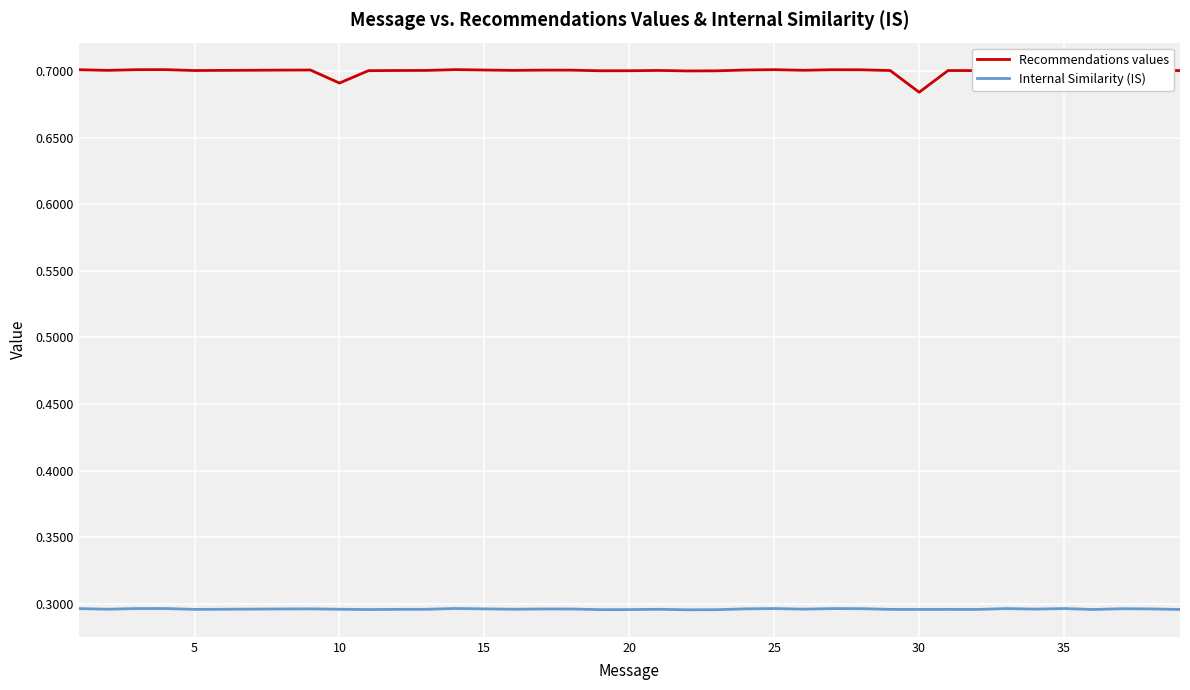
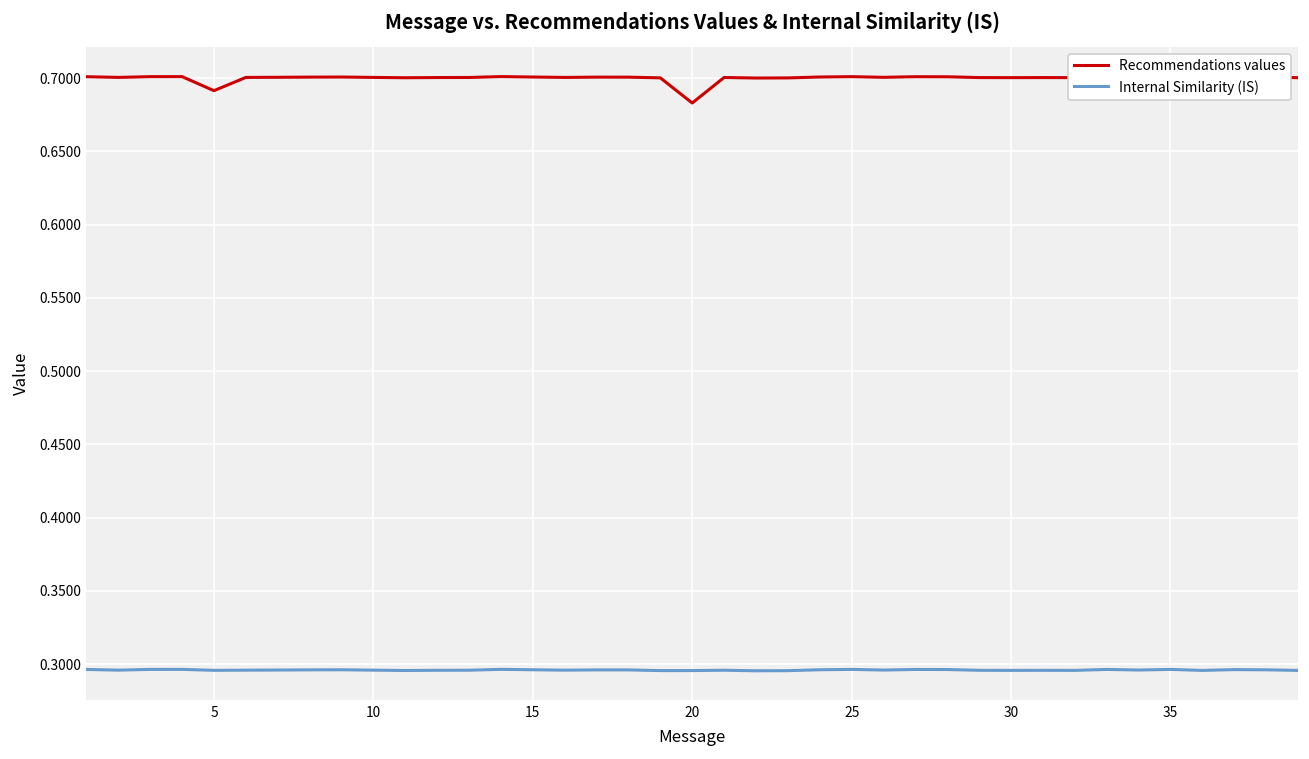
Recommendations values, 5: 0.700 -> 0.691
Recommendations values, 10: 0.691 -> 0.700
Recommendations values, 20: 0.700 -> 0.683
Recommendations values, 30: 0.684 -> 0.700
